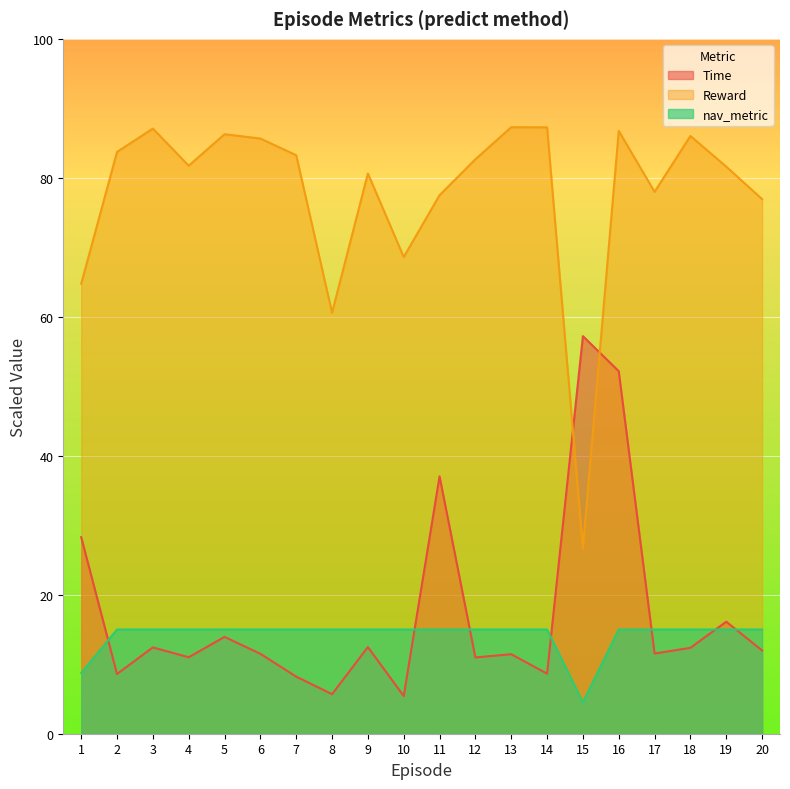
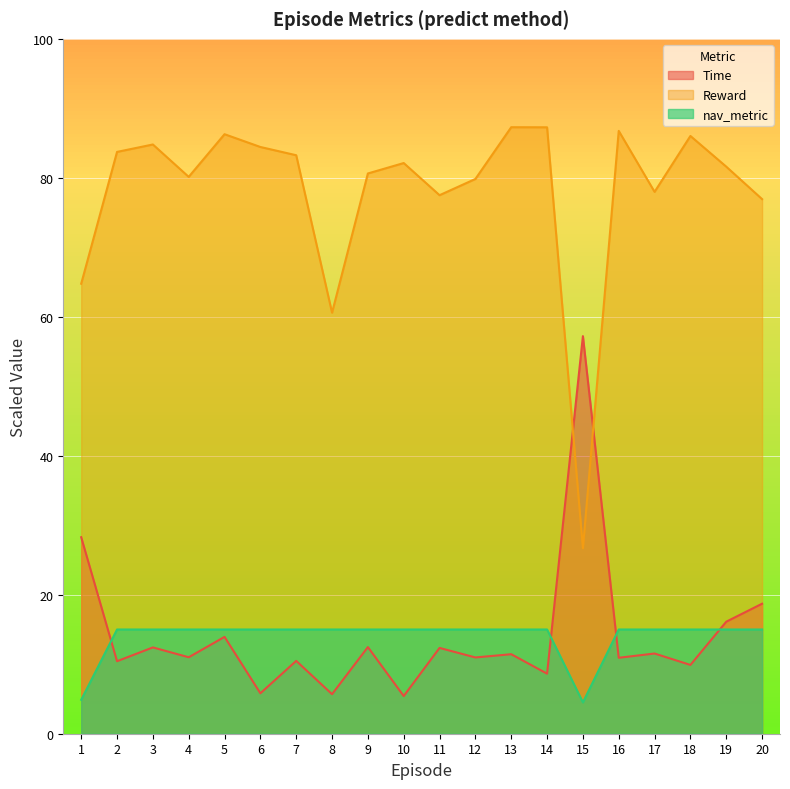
nav_metric, 1: 9 -> 5
Time, 2: 9 -> 10
Reward, 3: 87 -> 85
Reward, 4: 82 -> 80
Time, 6: 12 -> 6
Reward, 6: 86 -> 84
Time, 7: 8 -> 10
Reward, 10: 69 -> 82
Time, 11: 37 -> 12
Reward, 12: 83 -> 80
Time, 16: 52 -> 11
Time, 18: 12 -> 10
Time, 20: 12 -> 19
